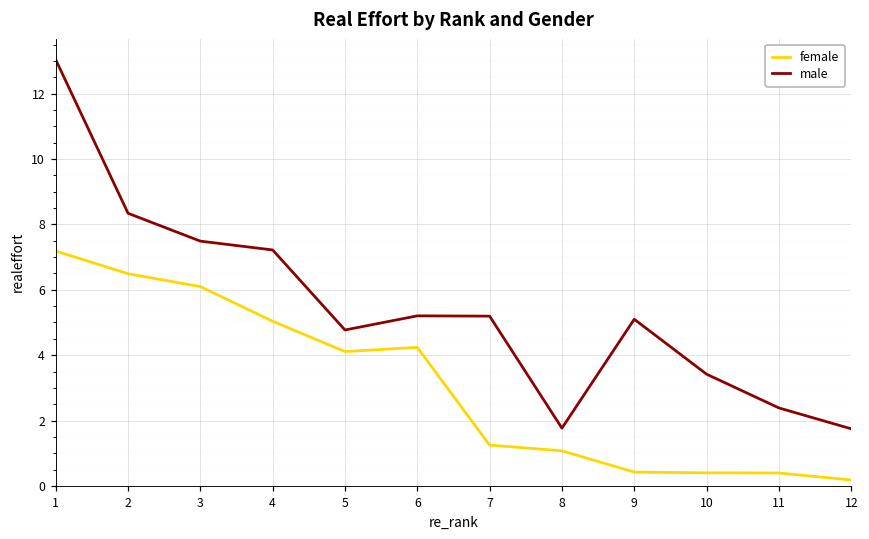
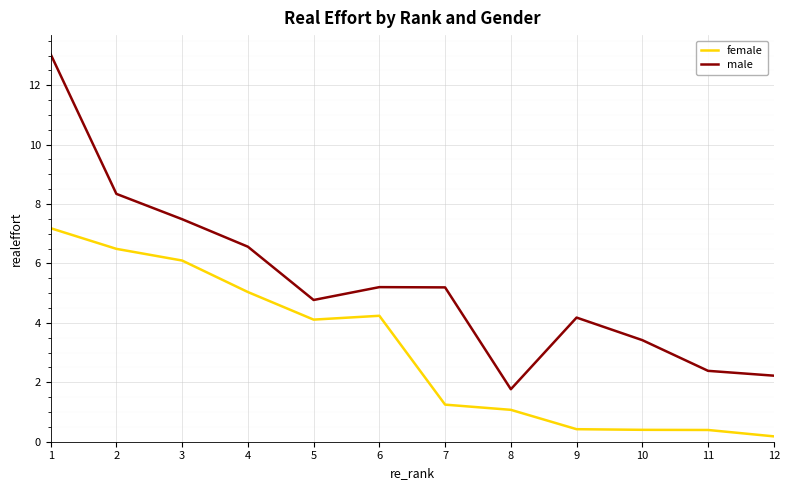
male, 4: 7.2 -> 6.6
male, 9: 5.1 -> 4.2
male, 12: 1.7 -> 2.2
